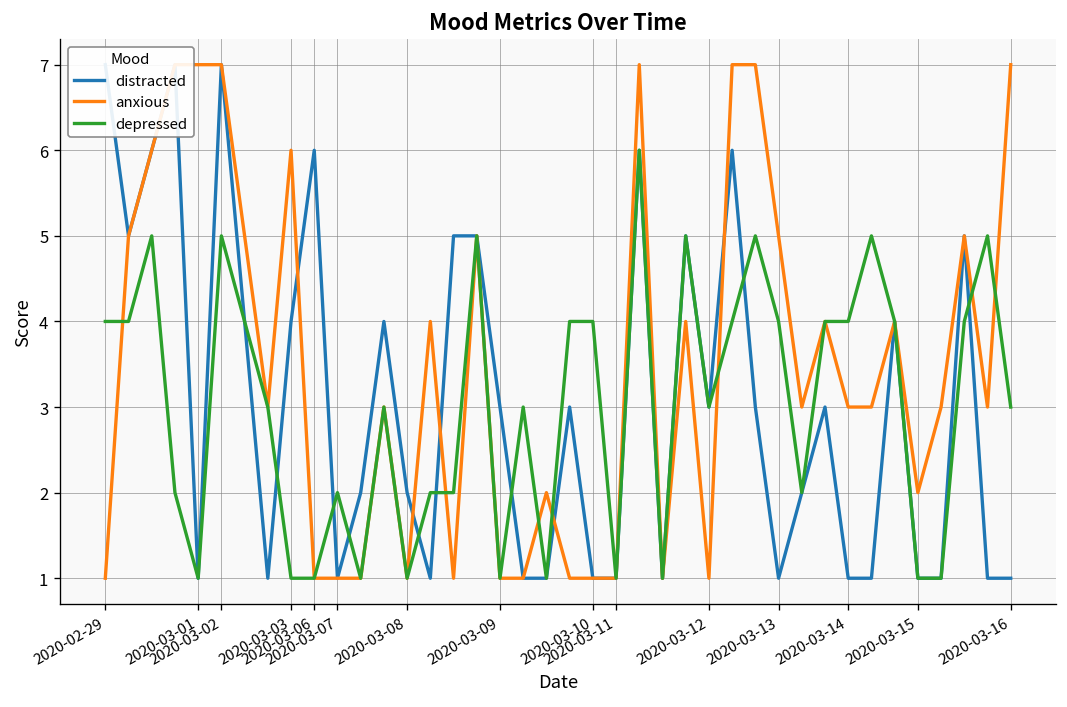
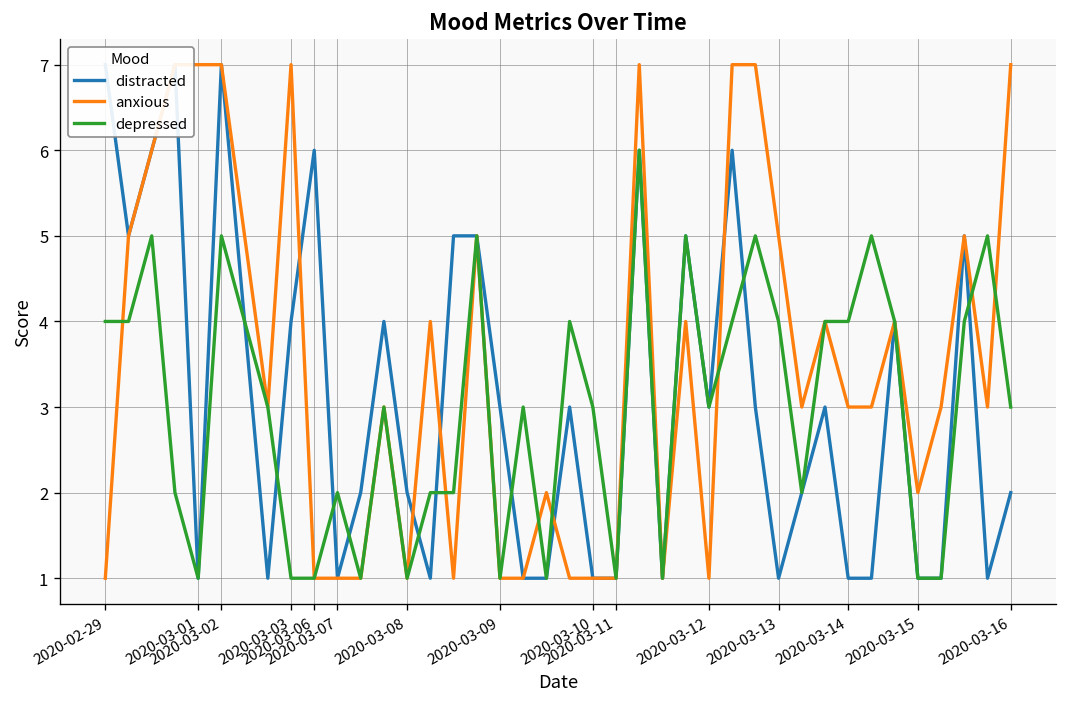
anxious, 2020-03-03: 6 -> 7
depressed, 2020-03-10: 4 -> 3
distracted, 2020-03-16: 1 -> 2
